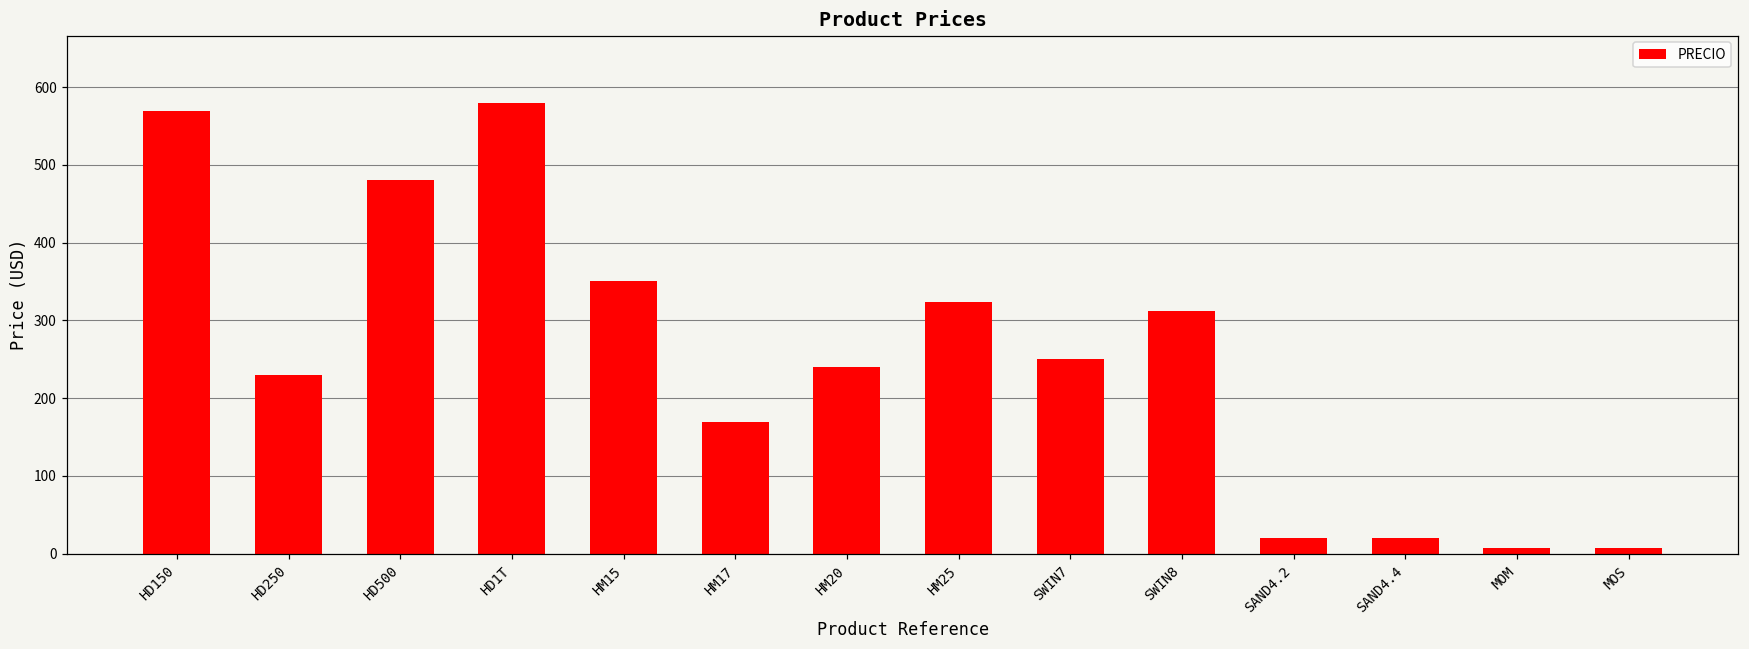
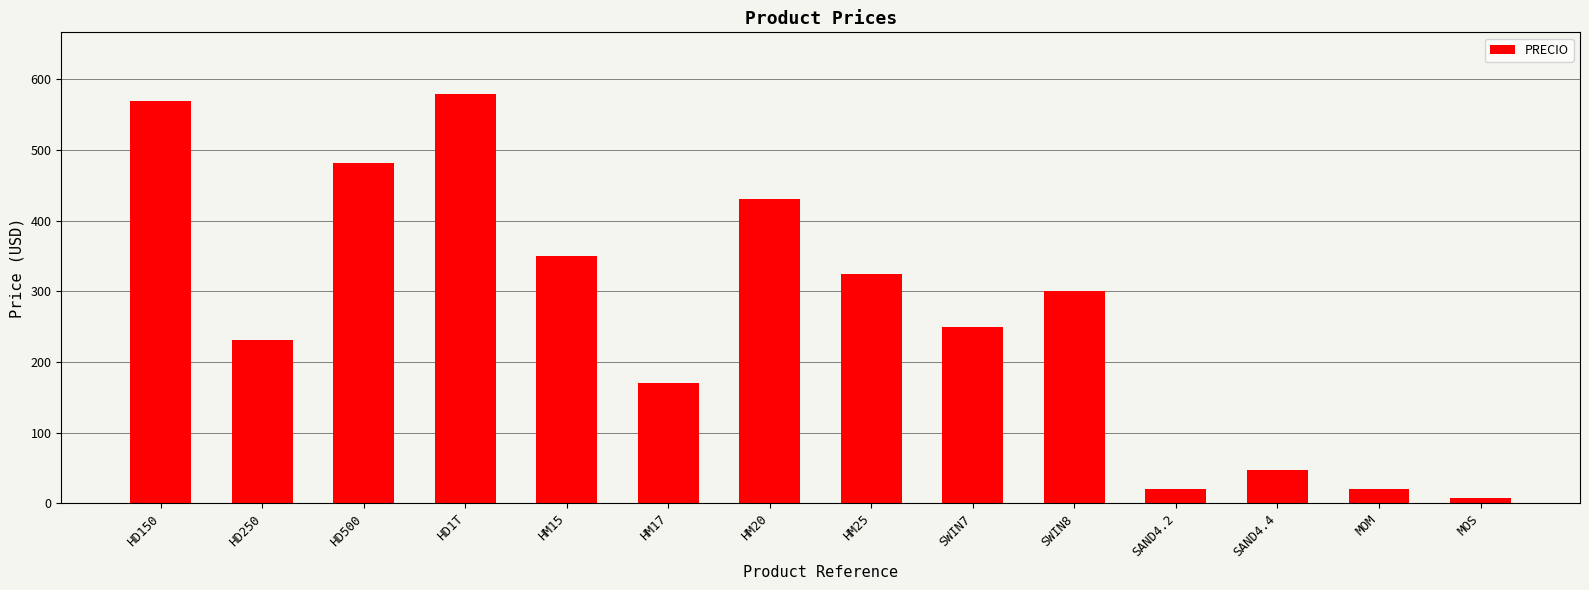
HM20: 240 -> 430
SWIN8: 310 -> 300
SAND4.4: 20 -> 50
MOM: 10 -> 20
